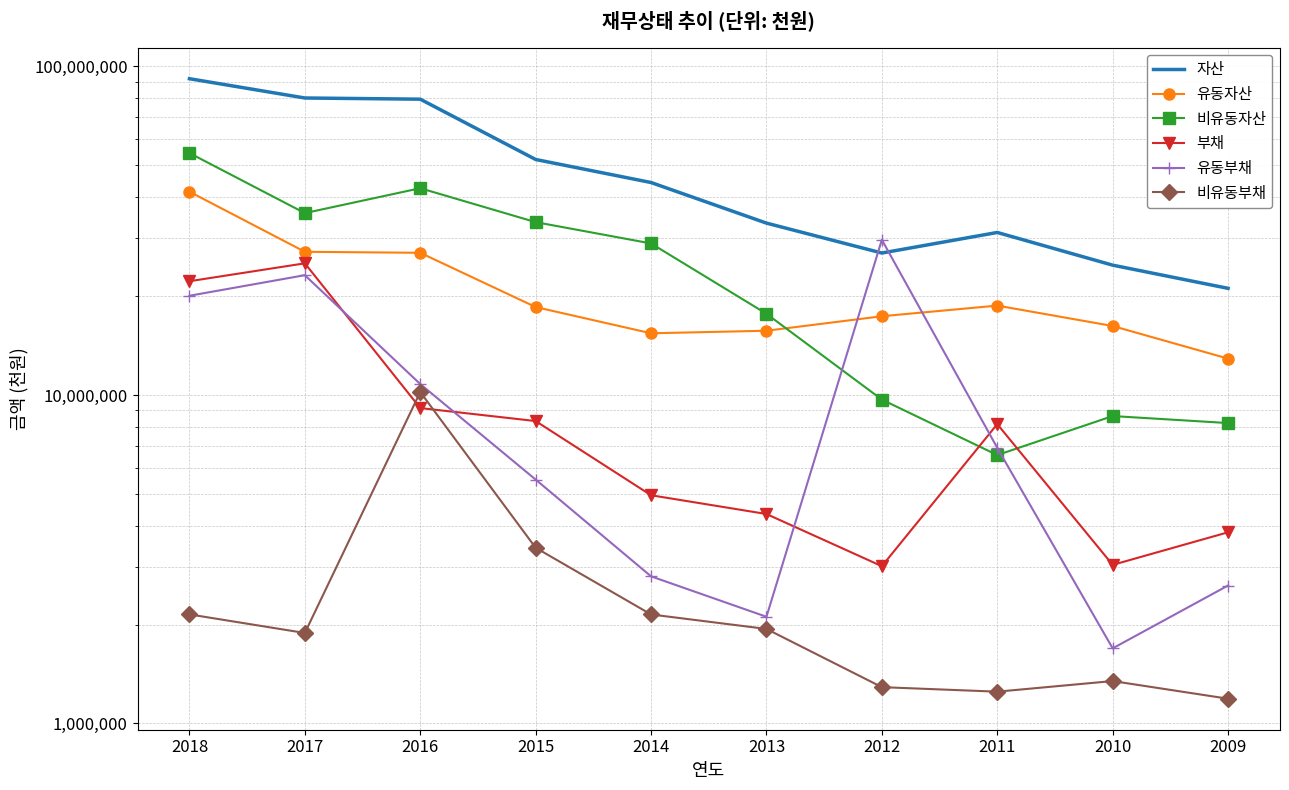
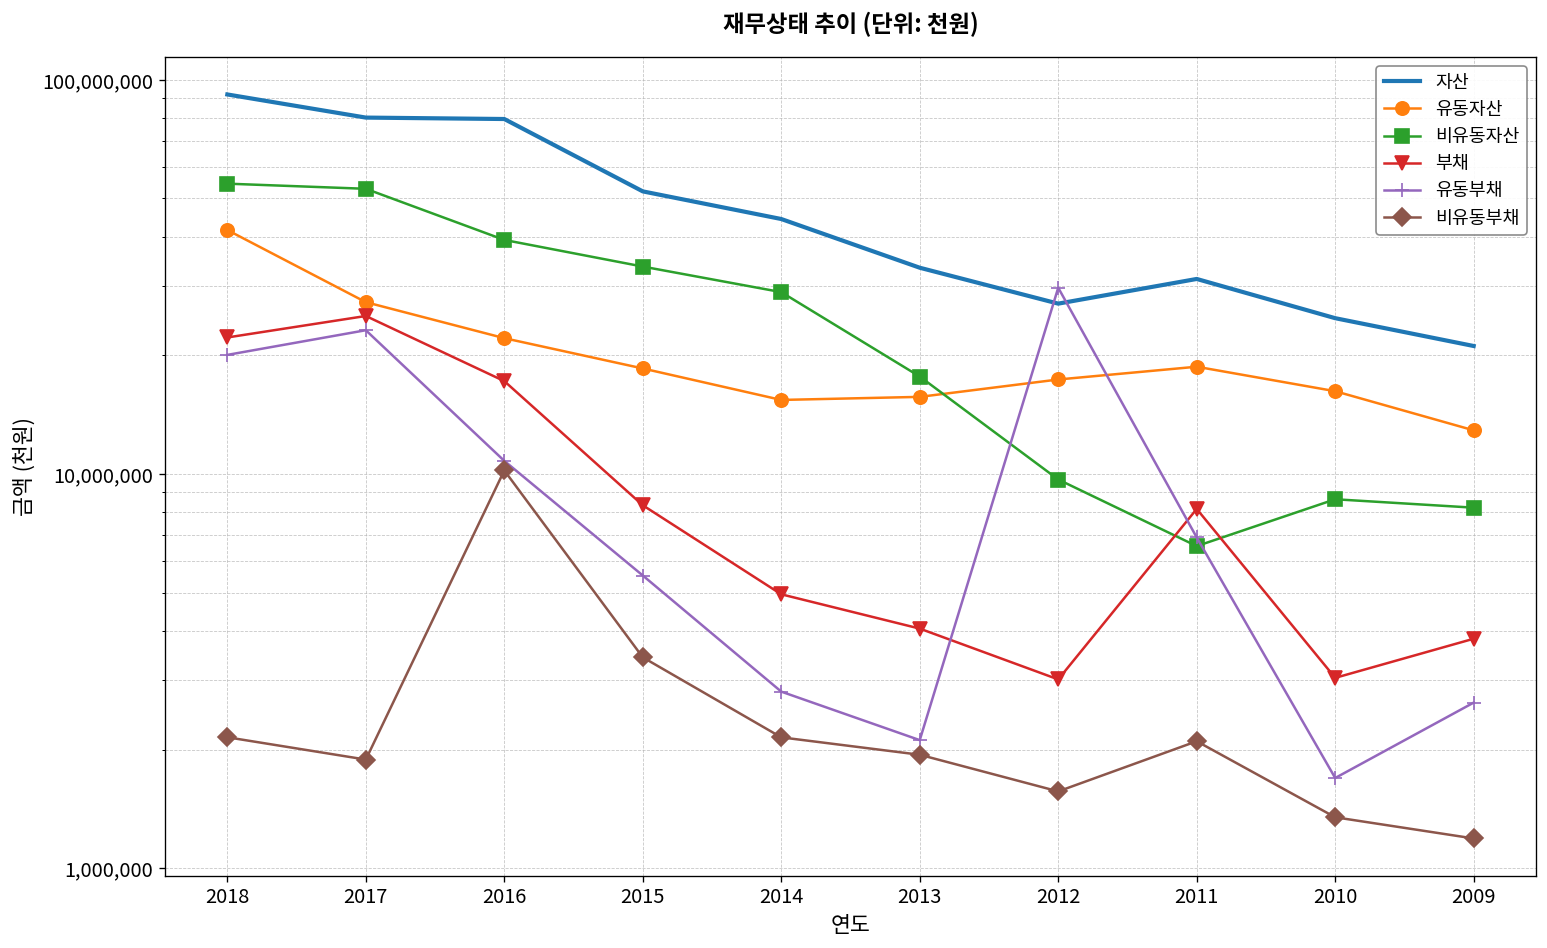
비유동자산, 2017: 36,000,000 -> 53,000,000
유동자산, 2016: 27,000,000 -> 22,000,000
비유동자산, 2016: 43,000,000 -> 39,000,000
부채, 2016: 9,100,000 -> 17,000,000
부채, 2013: 4,300,000 -> 4,100,000
비유동부채, 2012: 1,290,000 -> 1,600,000
비유동부채, 2011: 1,250,000 -> 2,100,000
